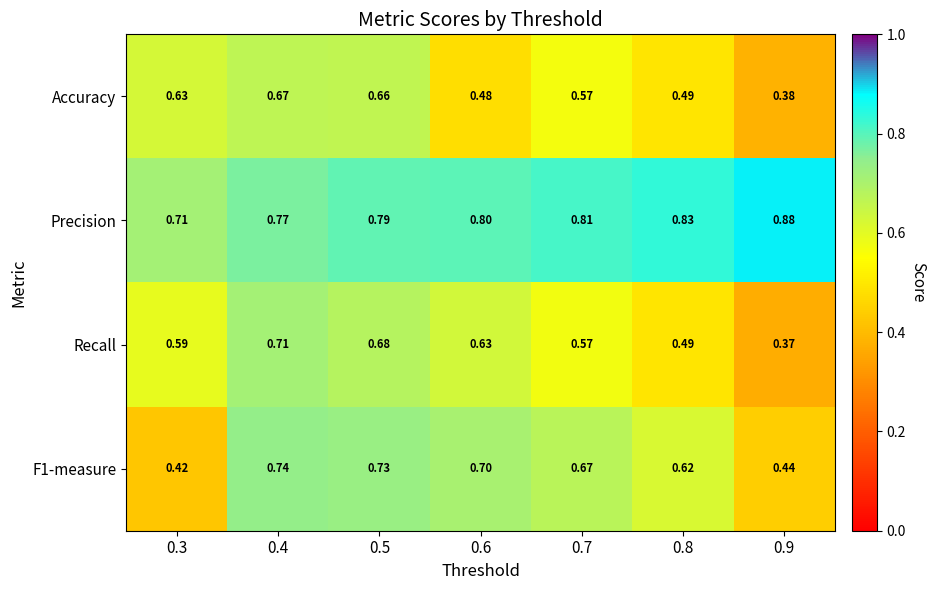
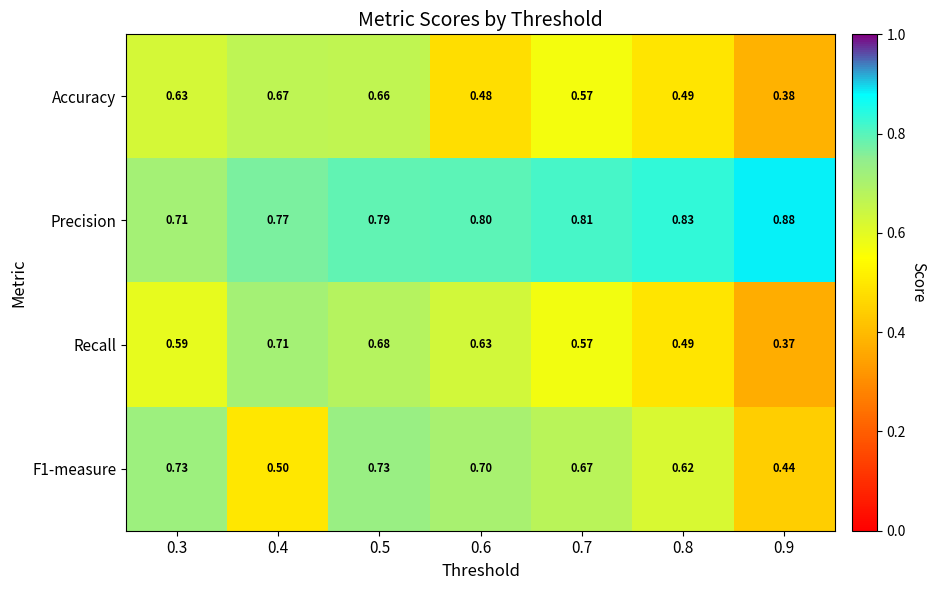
F1-measure, 0.3: 0.42 -> 0.73
F1-measure, 0.4: 0.74 -> 0.50
